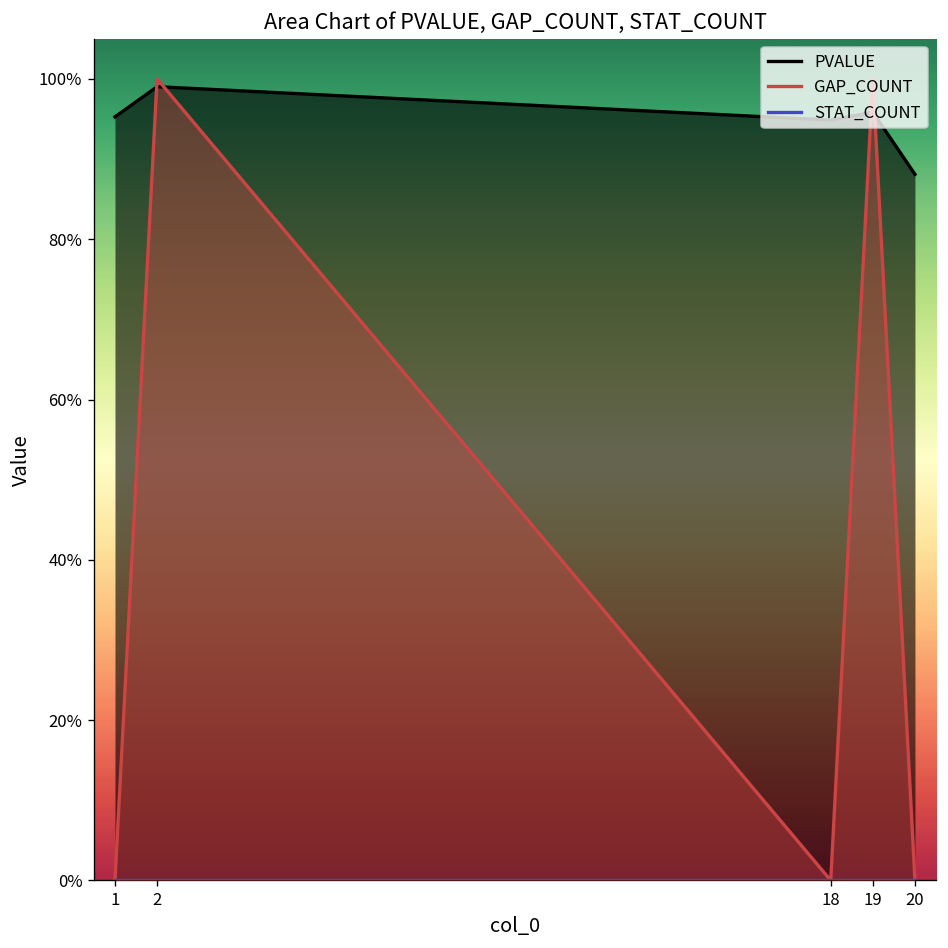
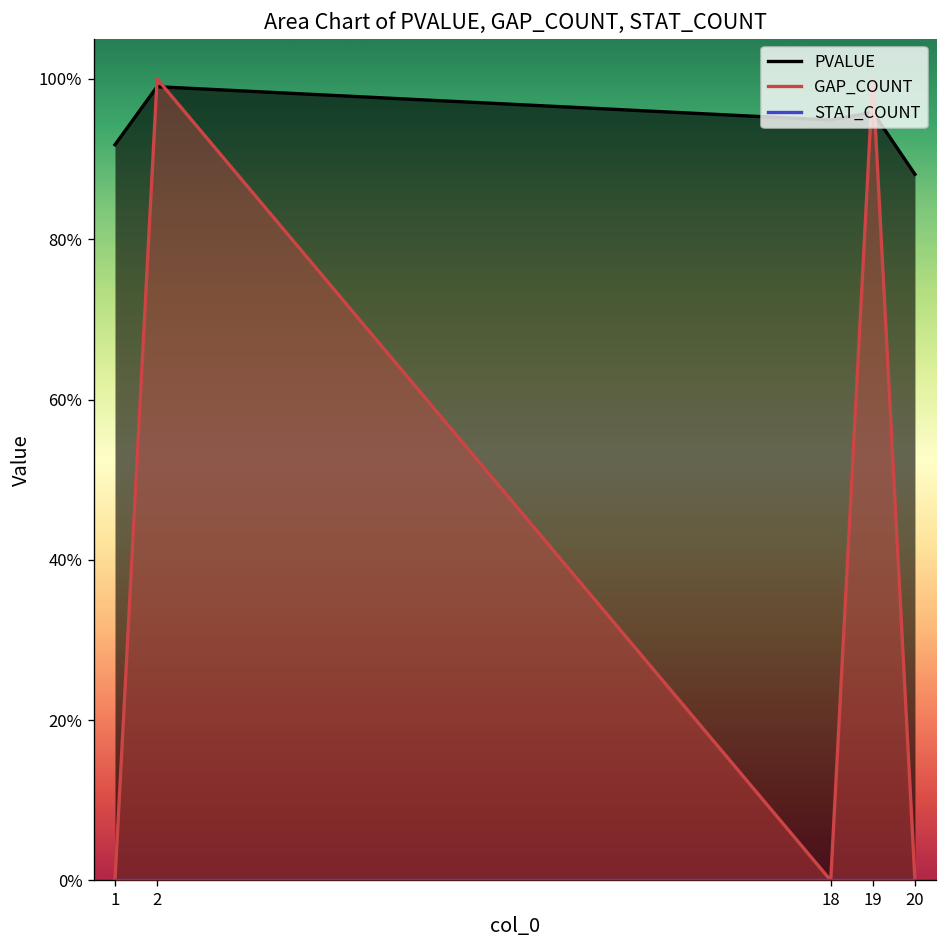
PVALUE, 1: 95% -> 92%
